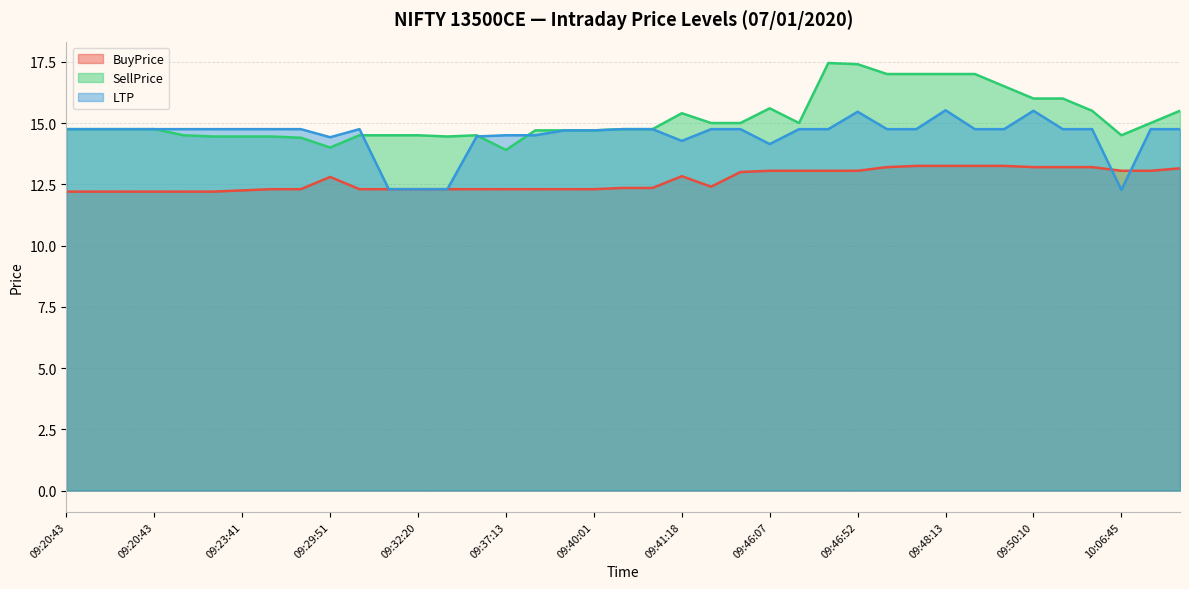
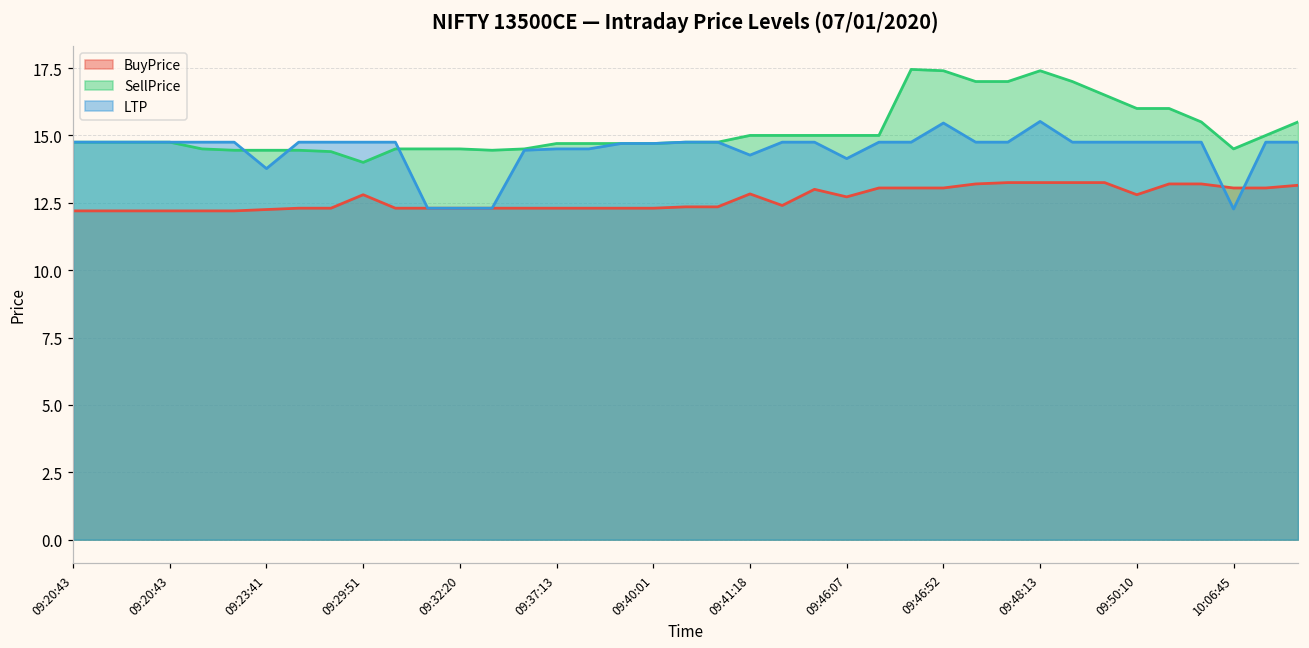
LTP, 09:23:41: 14.8 -> 13.8
LTP, 09:29:51: 14.4 -> 14.8
SellPrice, 09:37:13: 13.9 -> 14.7
SellPrice, 09:41:18: 15.4 -> 15.0
BuyPrice, 09:46:07: 13.1 -> 12.7
SellPrice, 09:46:07: 15.6 -> 15.0
SellPrice, 09:48:13: 17.0 -> 17.4
BuyPrice, 09:50:10: 13.2 -> 12.8
LTP, 09:50:10: 15.5 -> 14.8
